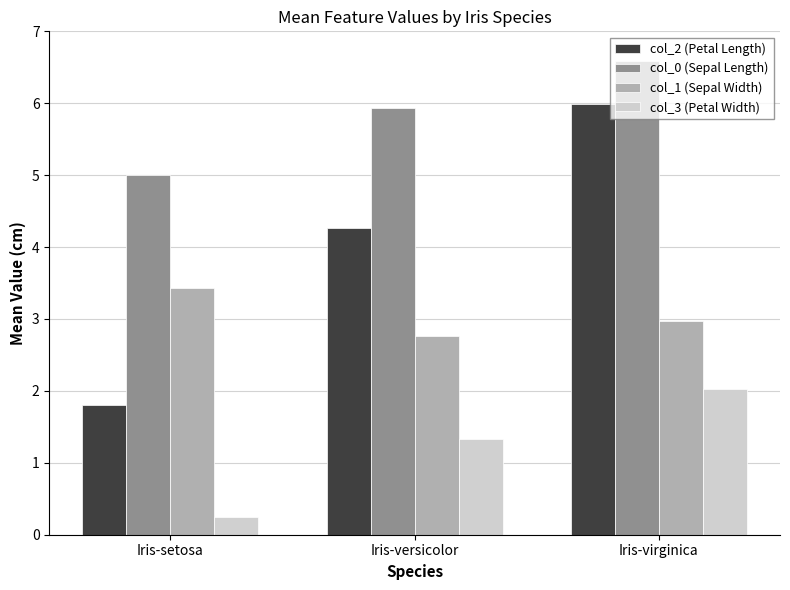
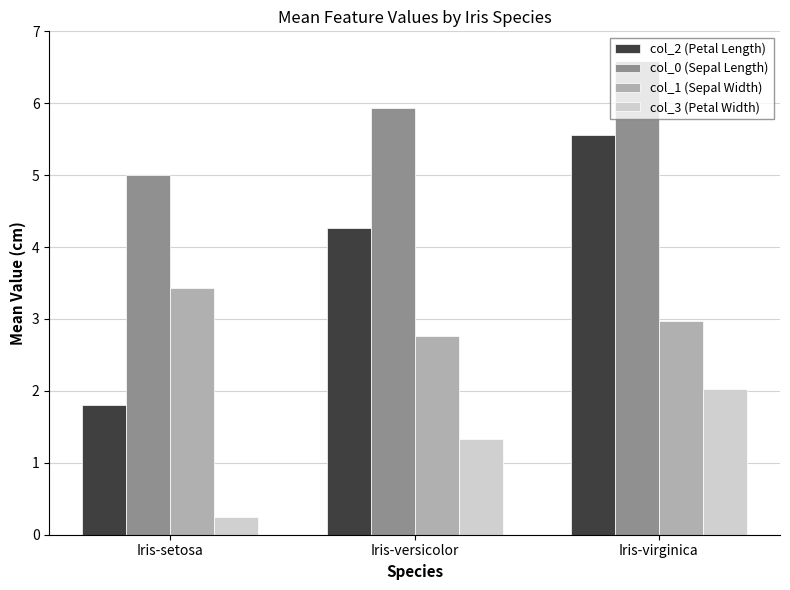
col_2 (Petal Length), Iris-virginica: 6.0 -> 5.6
